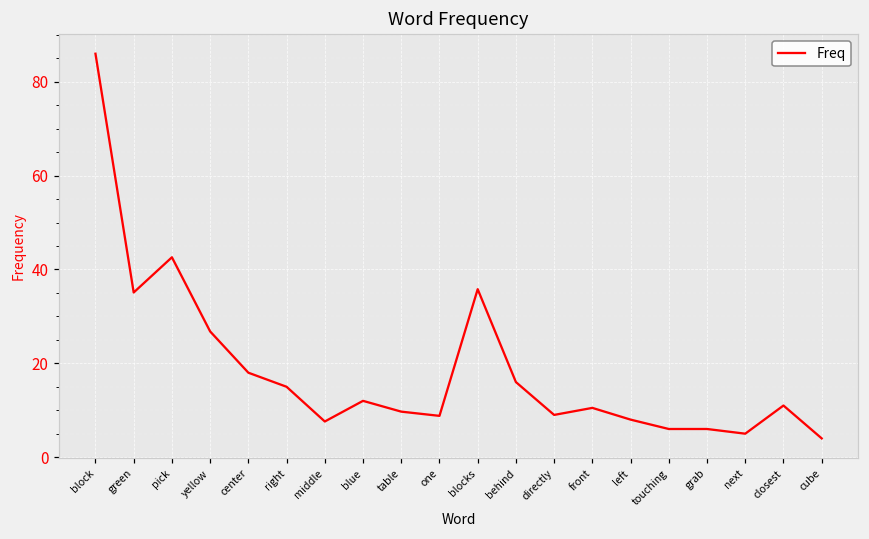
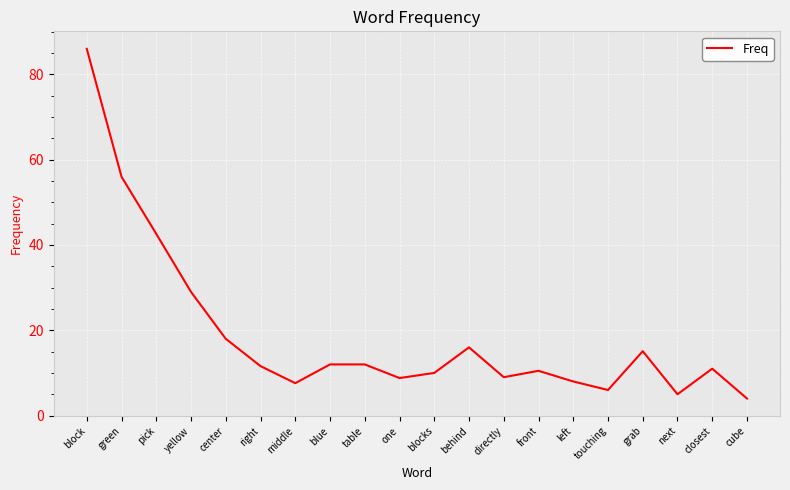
green: 35 -> 56
yellow: 27 -> 29
right: 15 -> 12
table: 10 -> 12
blocks: 36 -> 10
grab: 6 -> 15
